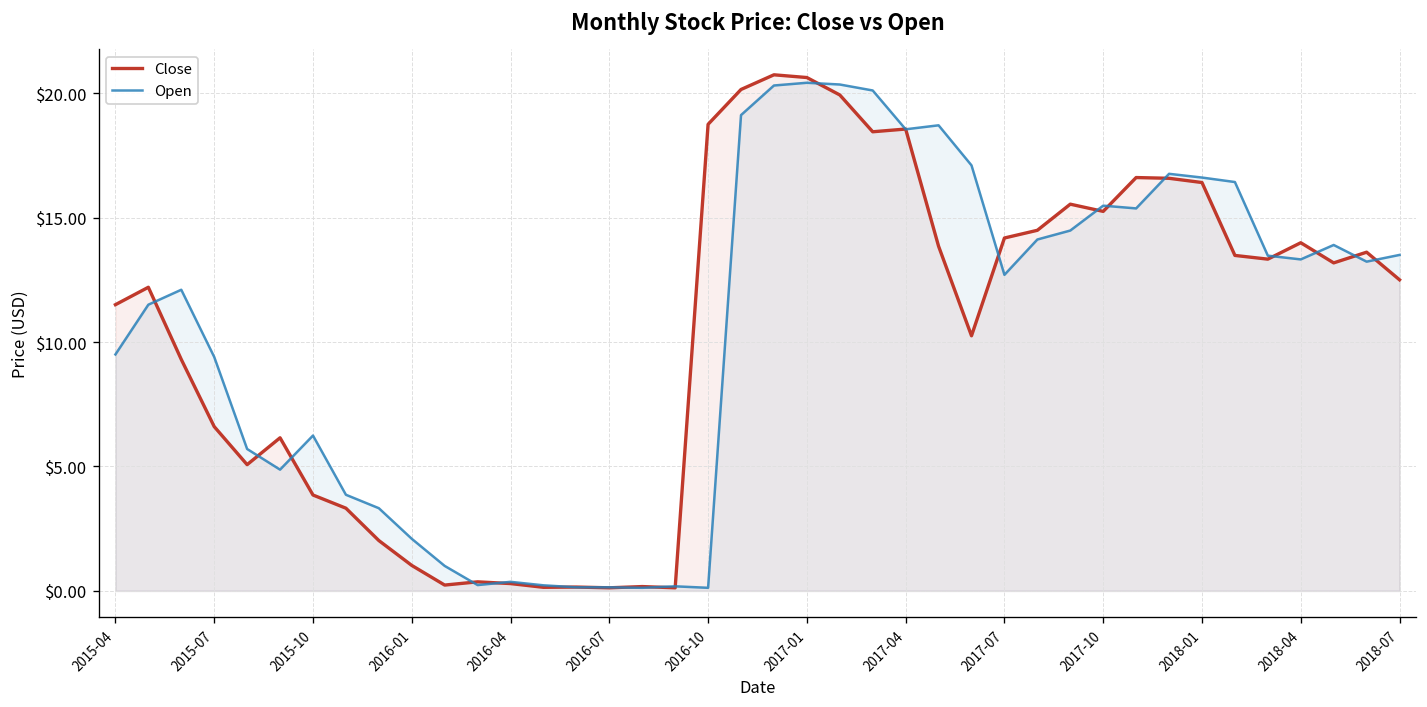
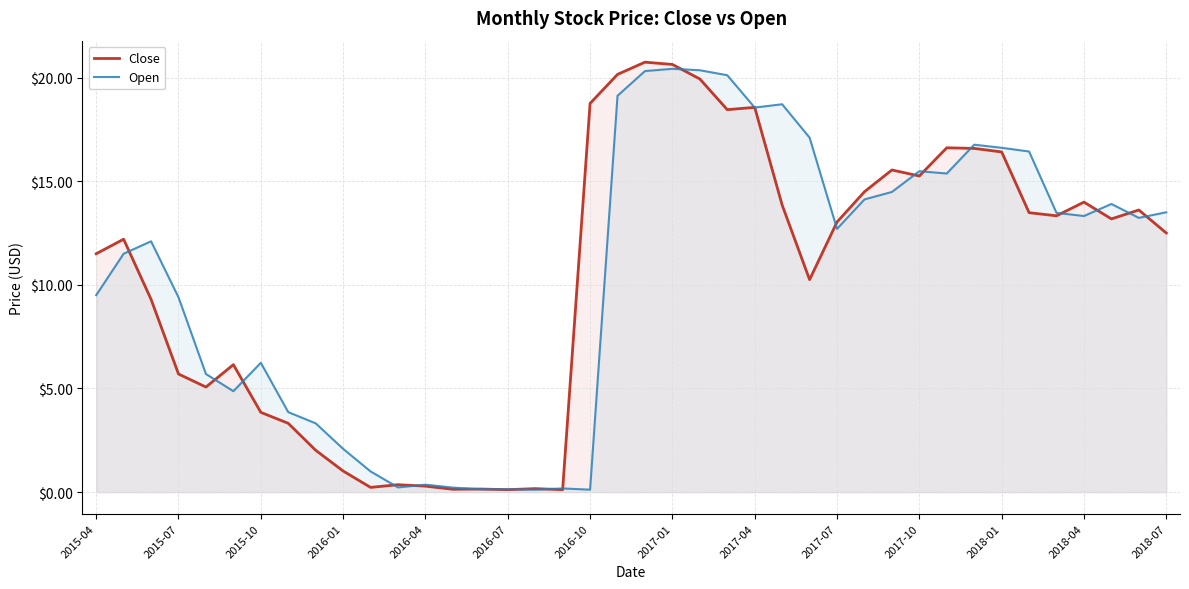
Close, 2015-07: $6.6 -> $5.7
Close, 2017-07: $14.2 -> $13.0
